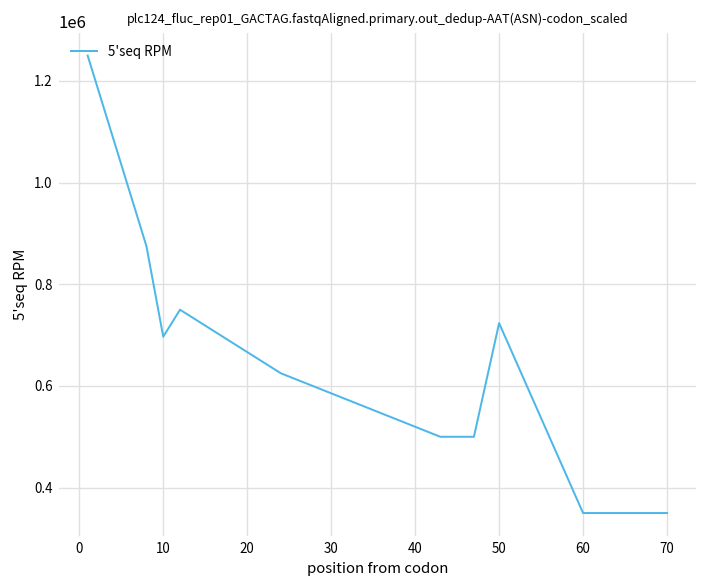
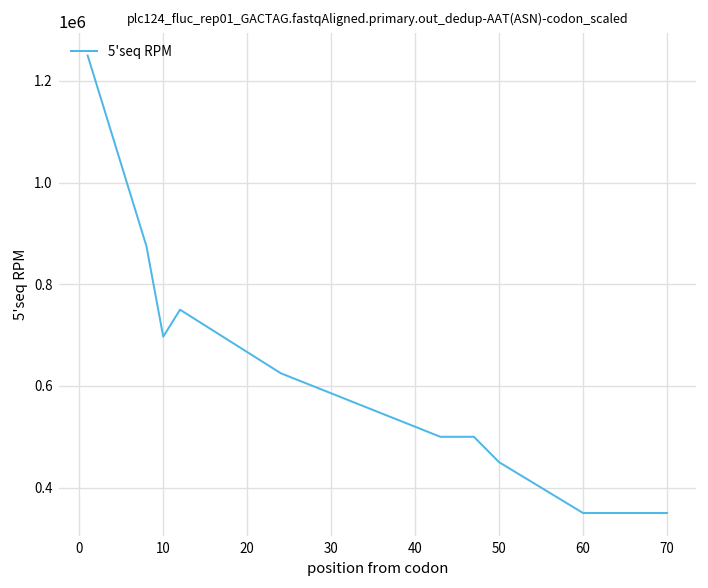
50: 720000 -> 450000
